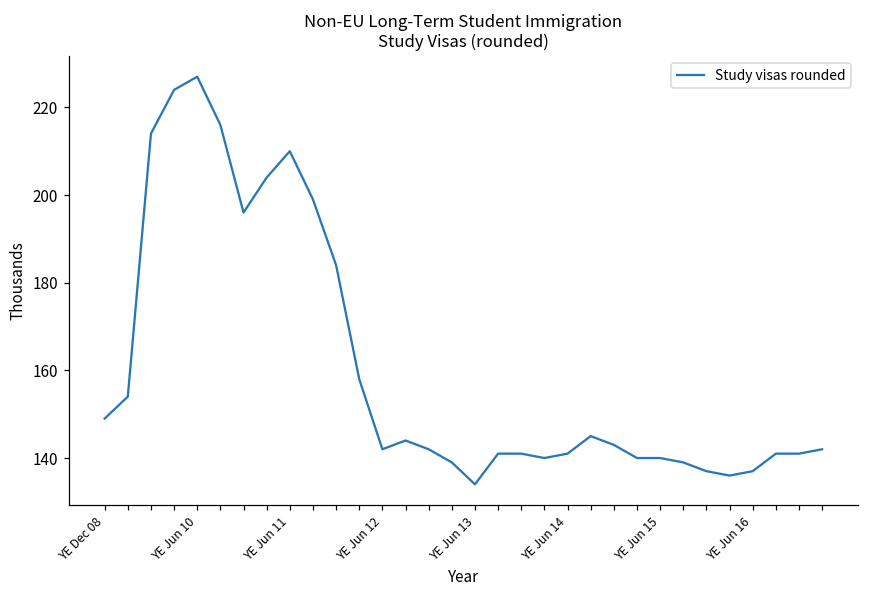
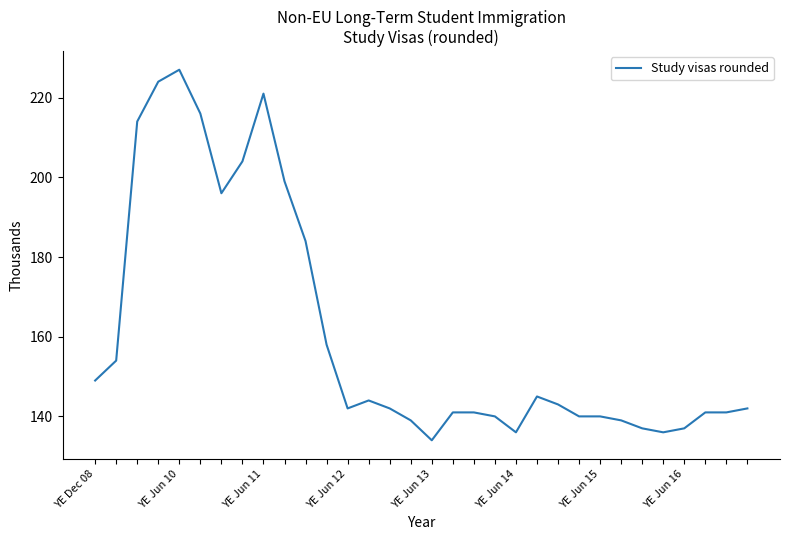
YE Jun 11: 210 -> 221
YE Jun 14: 141 -> 136
